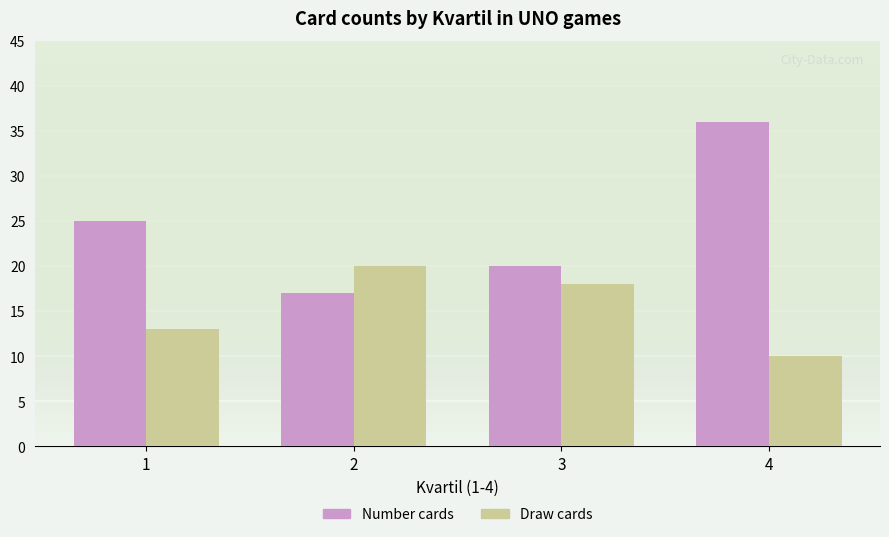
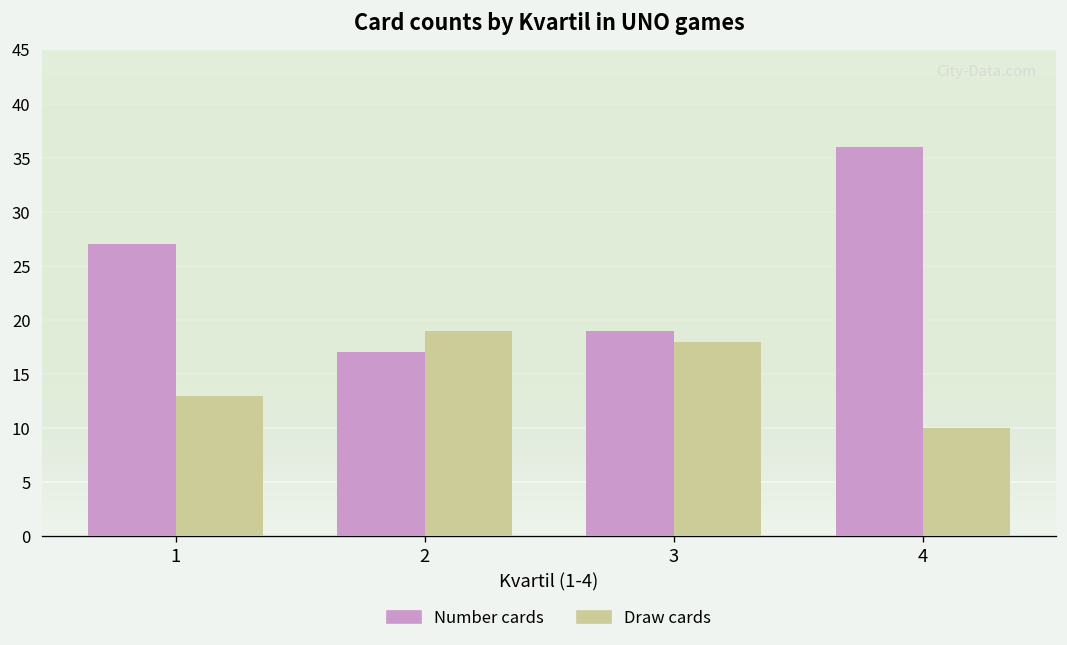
Number cards, 1: 25 -> 27
Draw cards, 2: 20 -> 19
Number cards, 3: 20 -> 19
